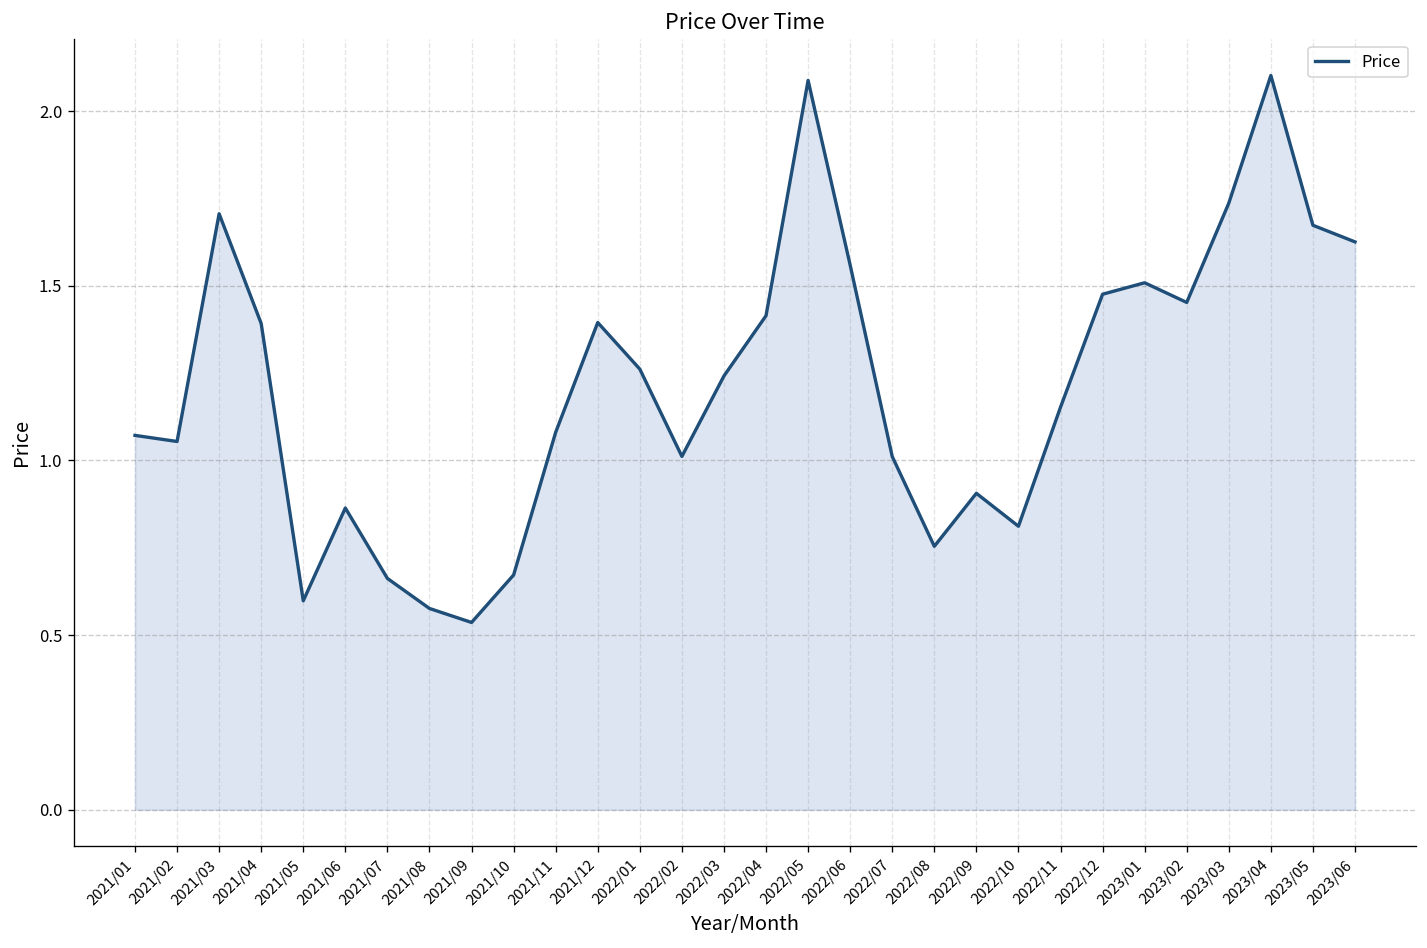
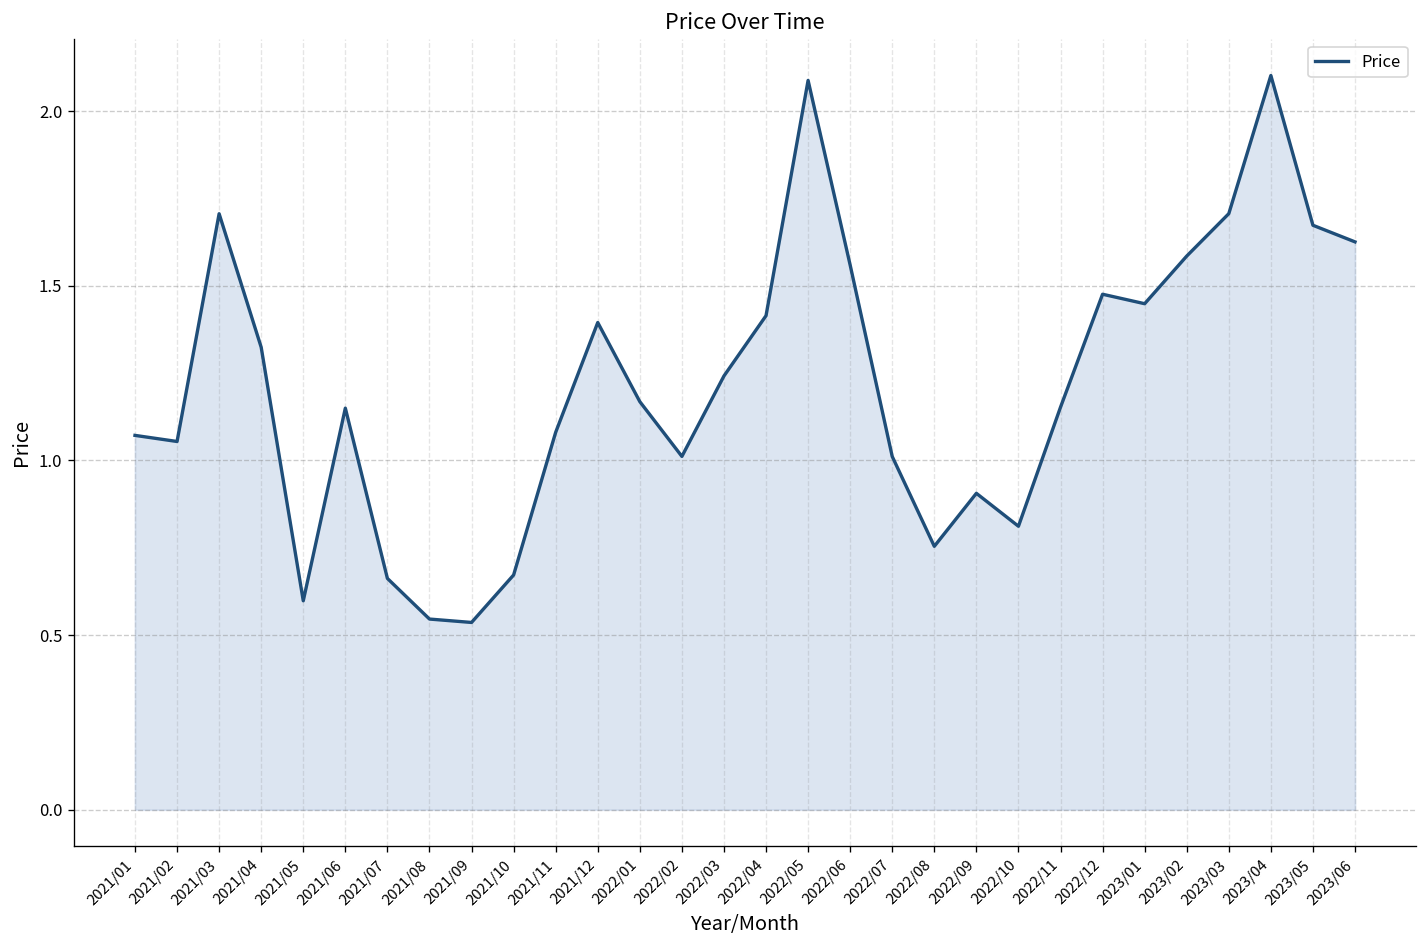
2021/04: 1.39 -> 1.32
2021/06: 0.86 -> 1.15
2021/08: 0.58 -> 0.55
2022/01: 1.26 -> 1.17
2023/01: 1.51 -> 1.45
2023/02: 1.45 -> 1.59
2023/03: 1.74 -> 1.71
